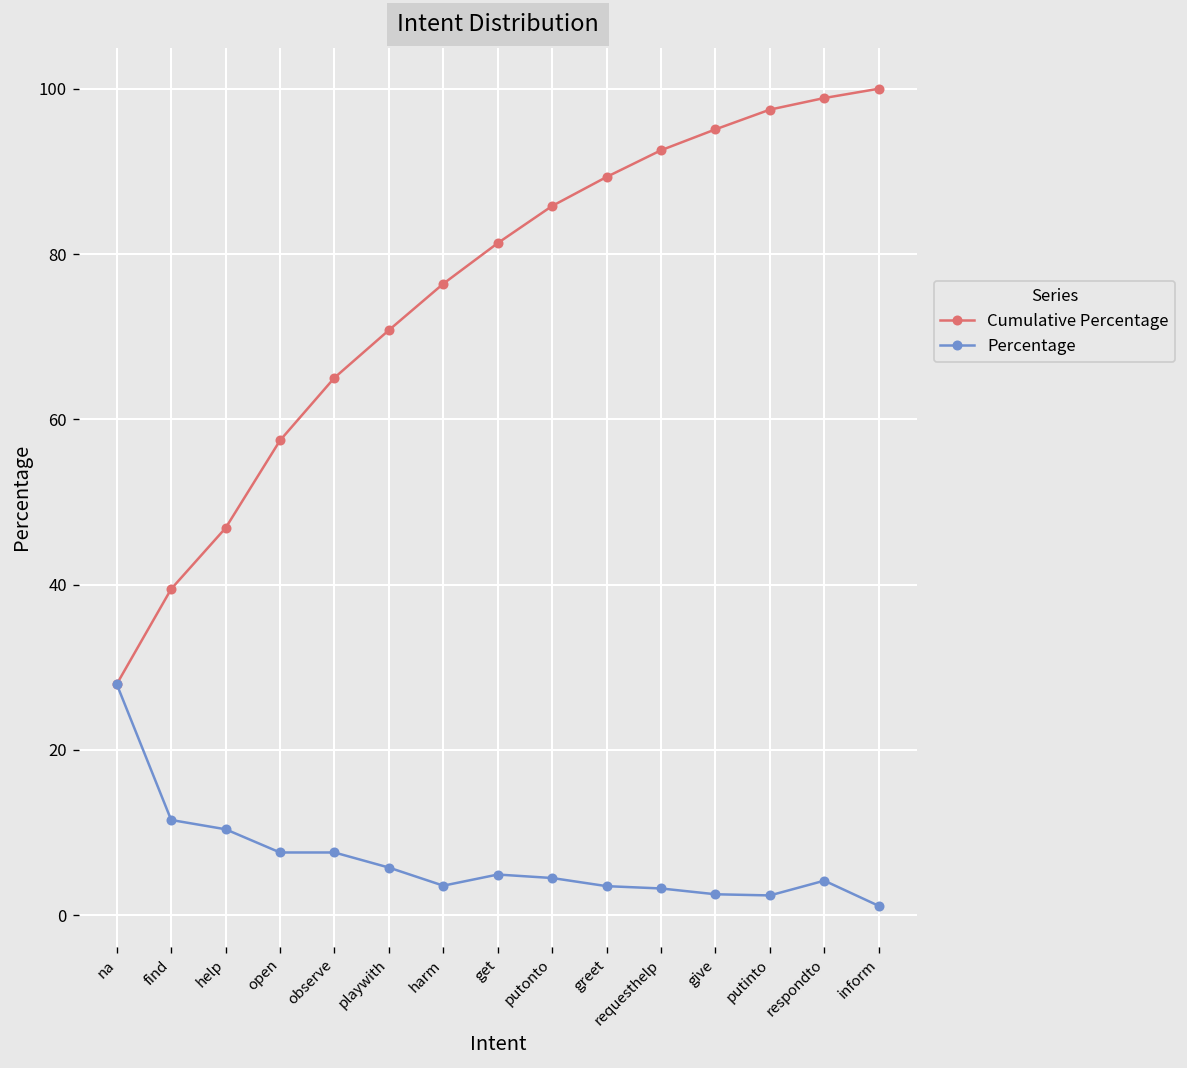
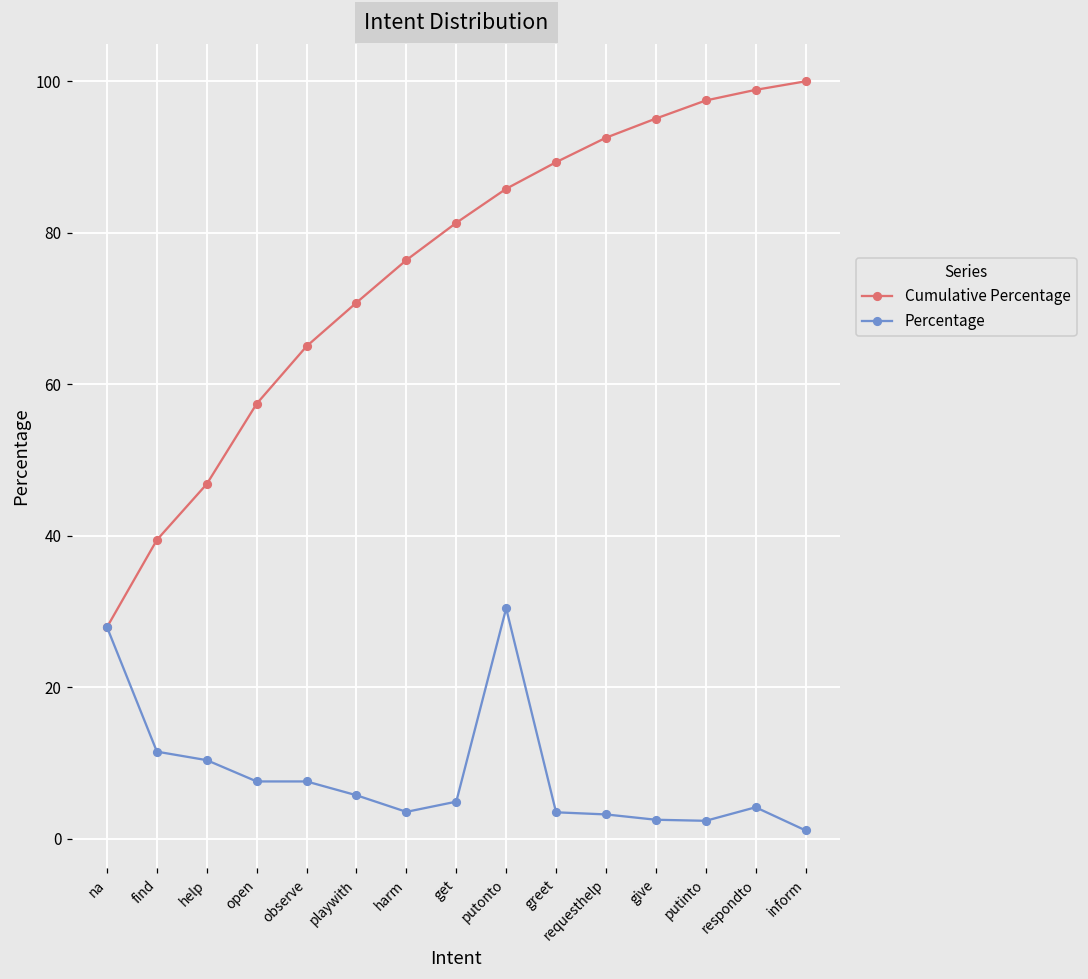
Percentage, putonto: 4 -> 30
